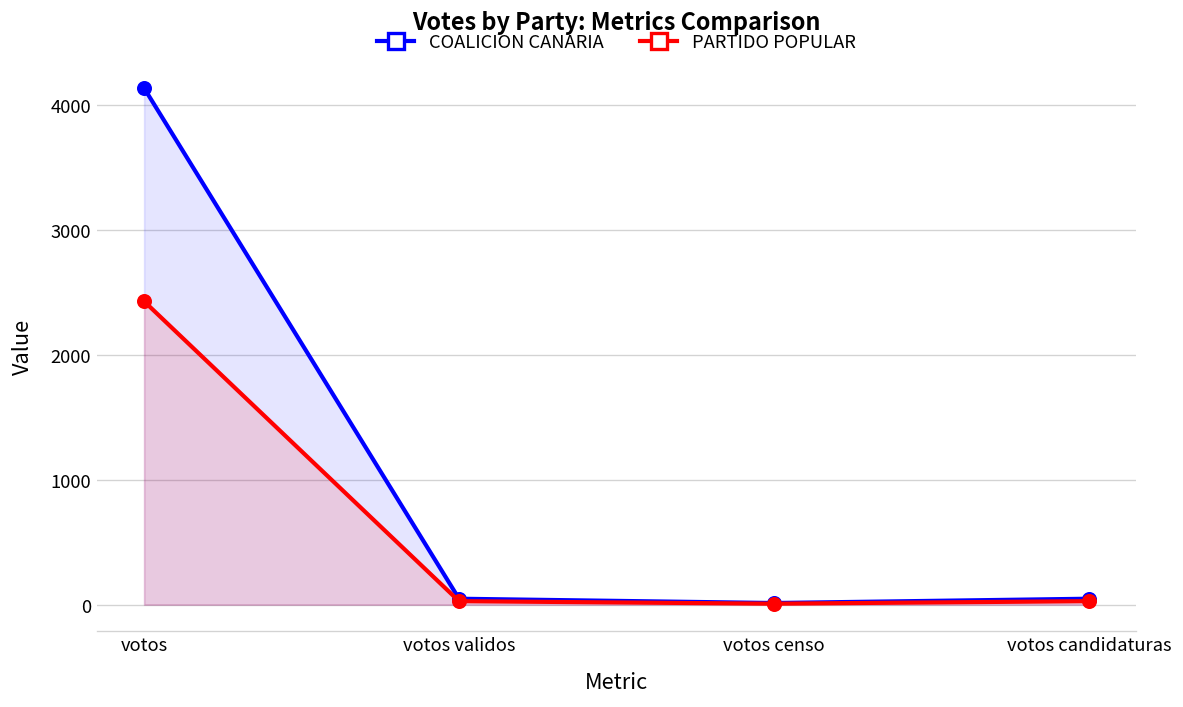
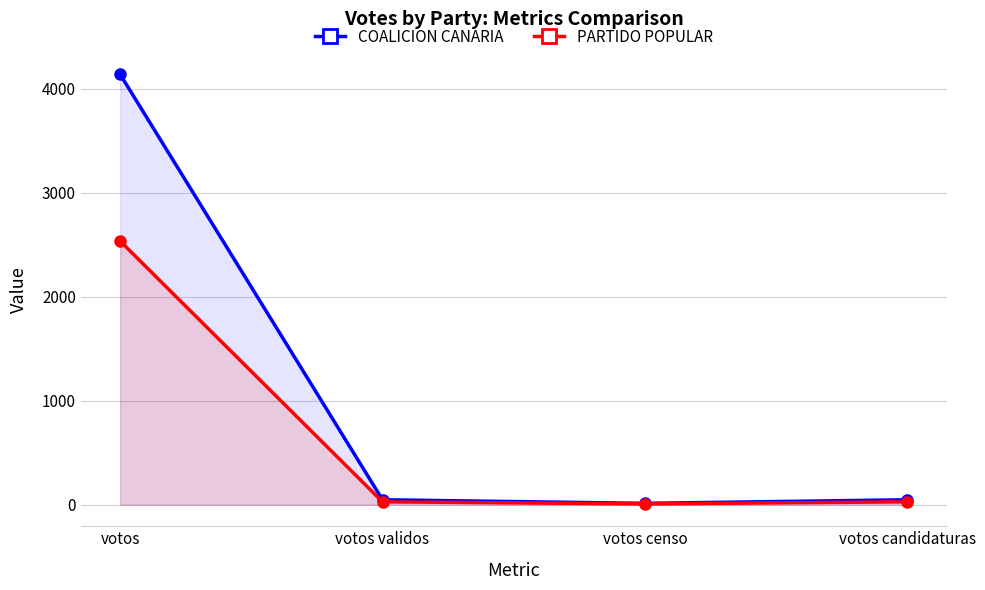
PARTIDO POPULAR, votos: 2430 -> 2540
